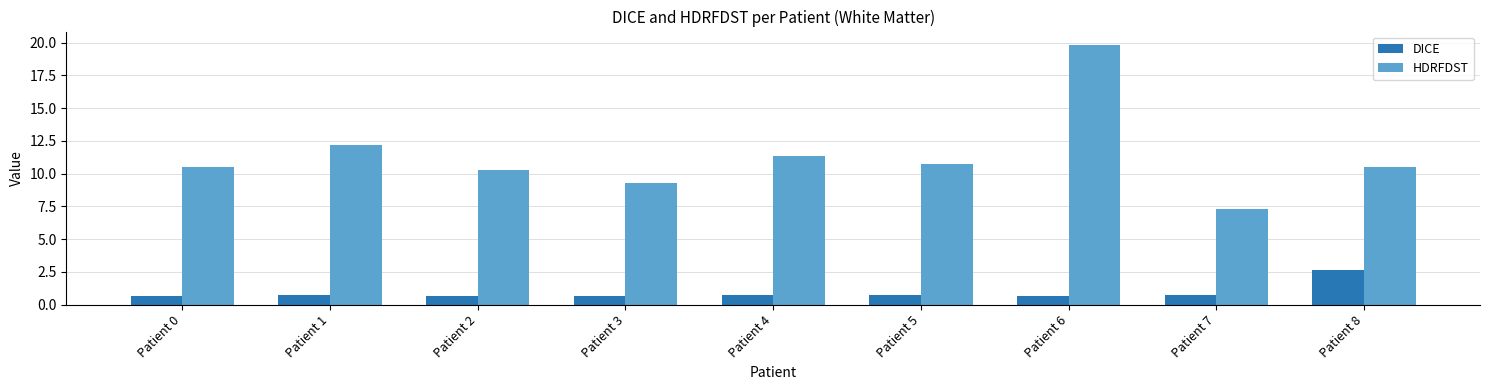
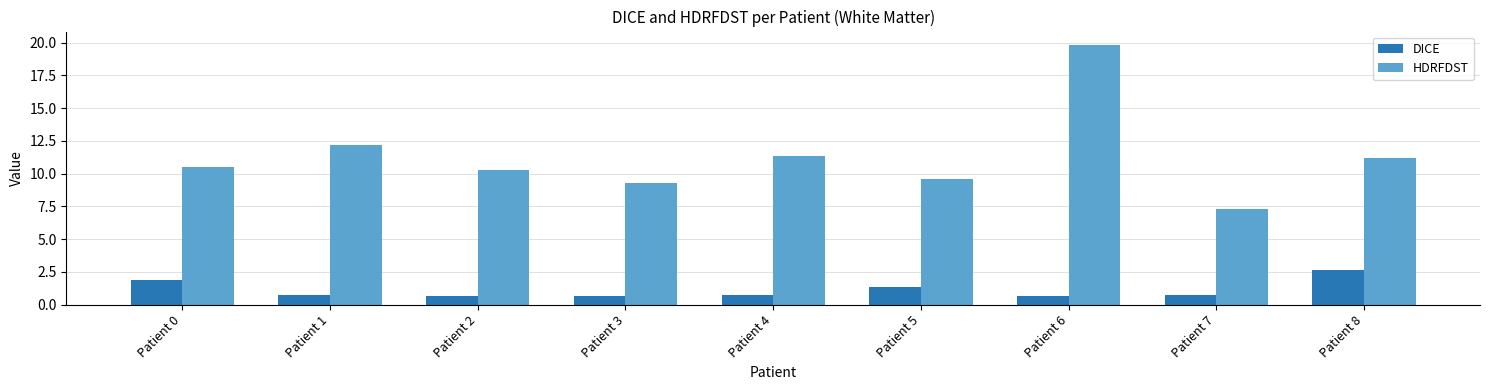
DICE, Patient 0: 0.7 -> 1.9
DICE, Patient 5: 0.7 -> 1.4
HDRFDST, Patient 5: 10.7 -> 9.6
HDRFDST, Patient 8: 10.5 -> 11.2
